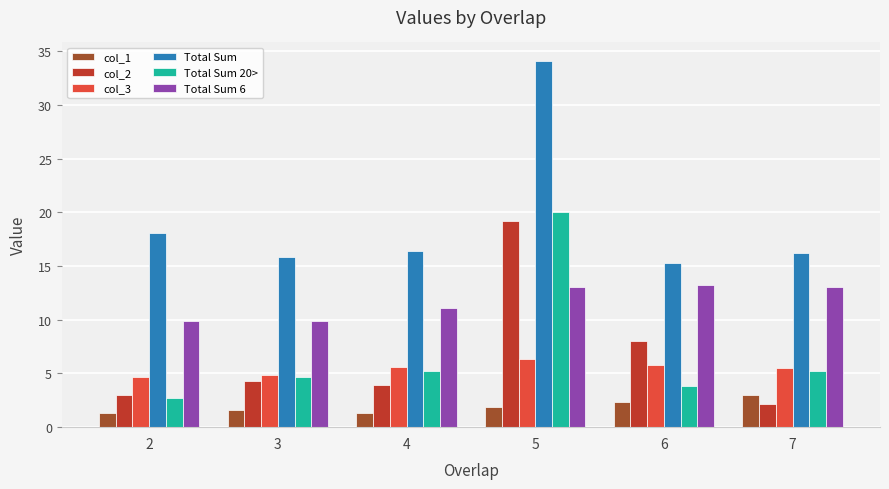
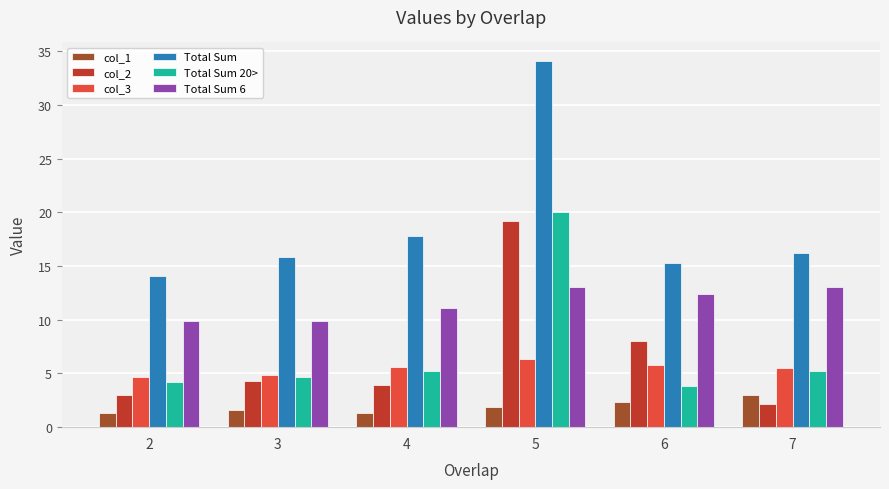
Total Sum, 2: 18.1 -> 14.1
Total Sum 20>, 2: 2.7 -> 4.3
Total Sum, 4: 16.4 -> 17.8
Total Sum 6, 6: 13.2 -> 12.4
